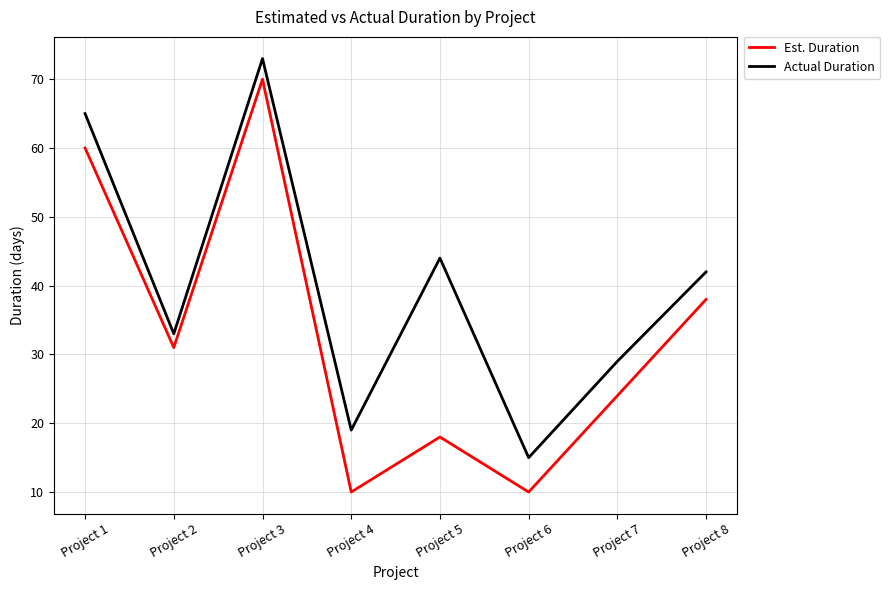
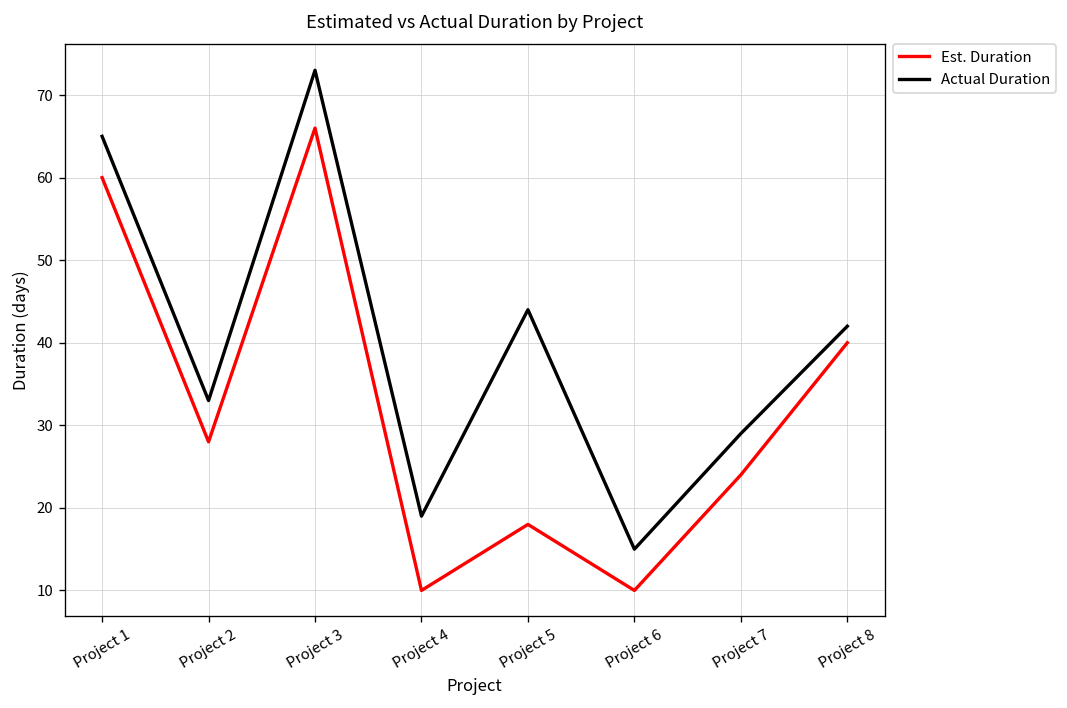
Est. Duration, Project 2: 31 -> 28
Est. Duration, Project 3: 70 -> 66
Est. Duration, Project 8: 38 -> 40
